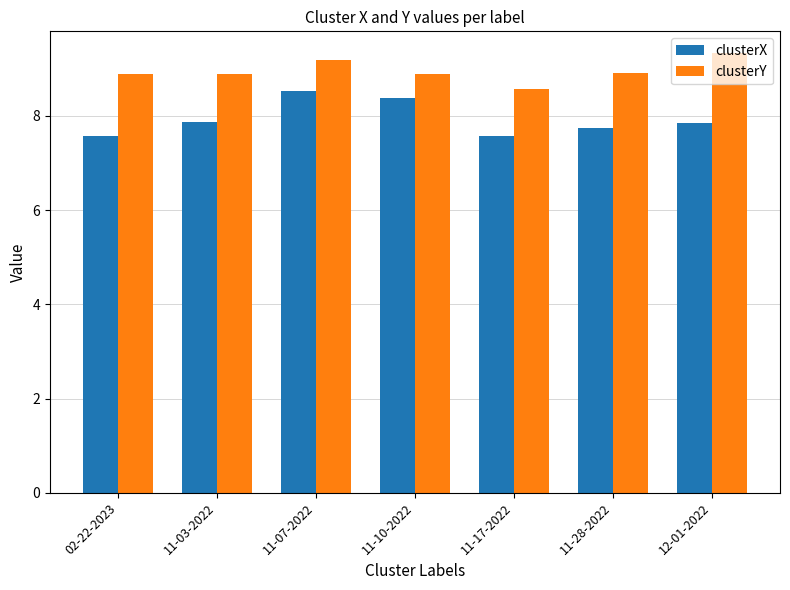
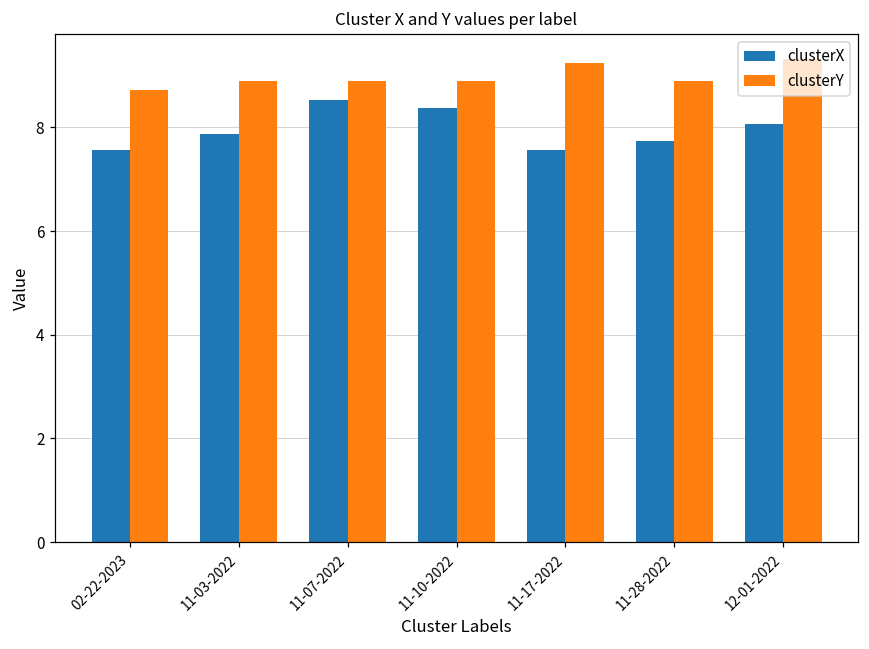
clusterY, 02-22-2023: 8.9 -> 8.7
clusterY, 11-07-2022: 9.2 -> 8.9
clusterY, 11-17-2022: 8.6 -> 9.2
clusterX, 12-01-2022: 7.8 -> 8.1
